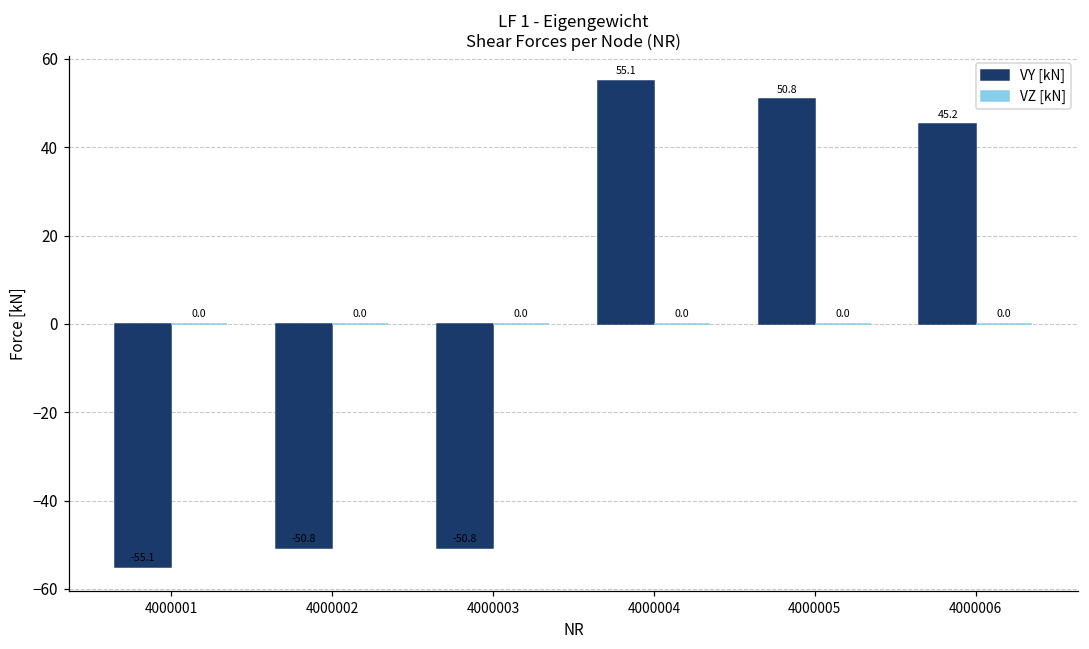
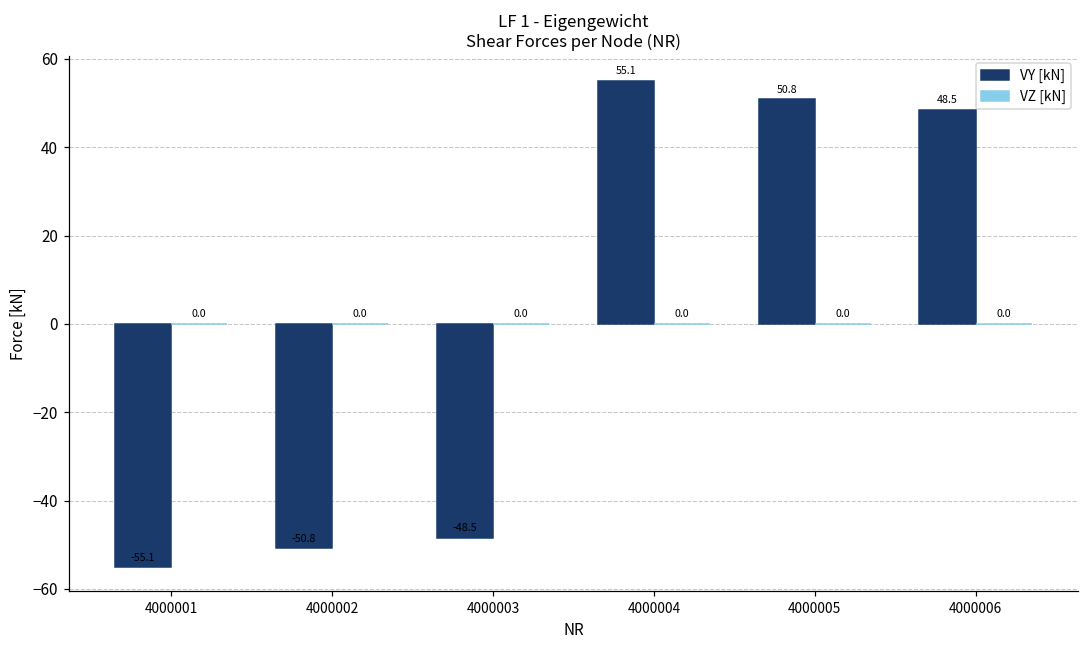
VY [kN], 4000003: -50.8 -> -48.5
VY [kN], 4000006: 45.2 -> 48.5
